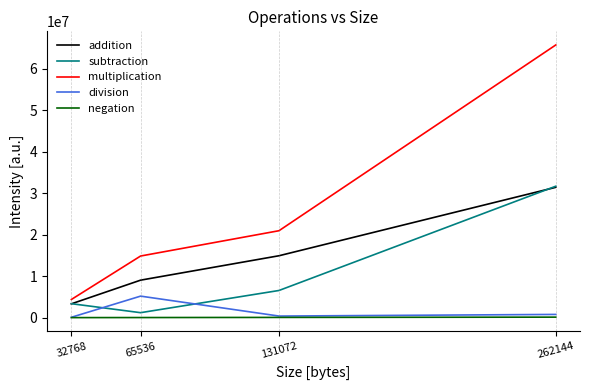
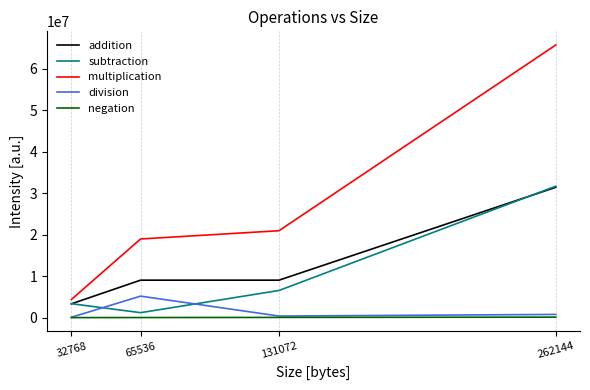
multiplication, 65536: 15000000 -> 19000000
addition, 131072: 15000000 -> 9000000
